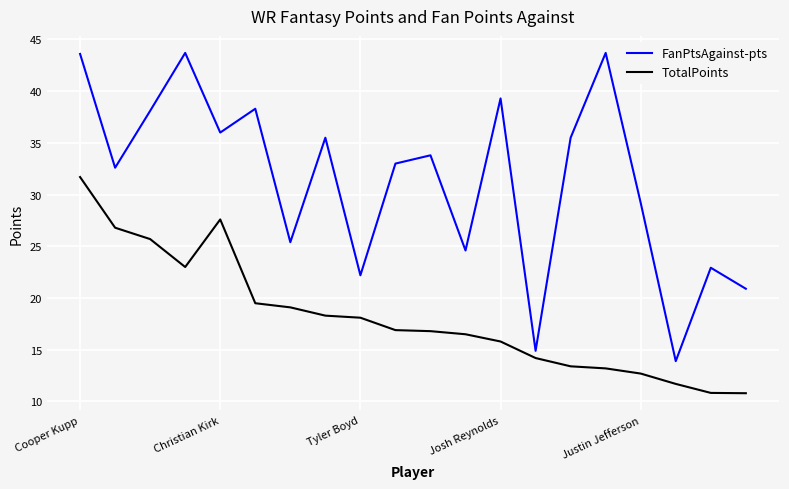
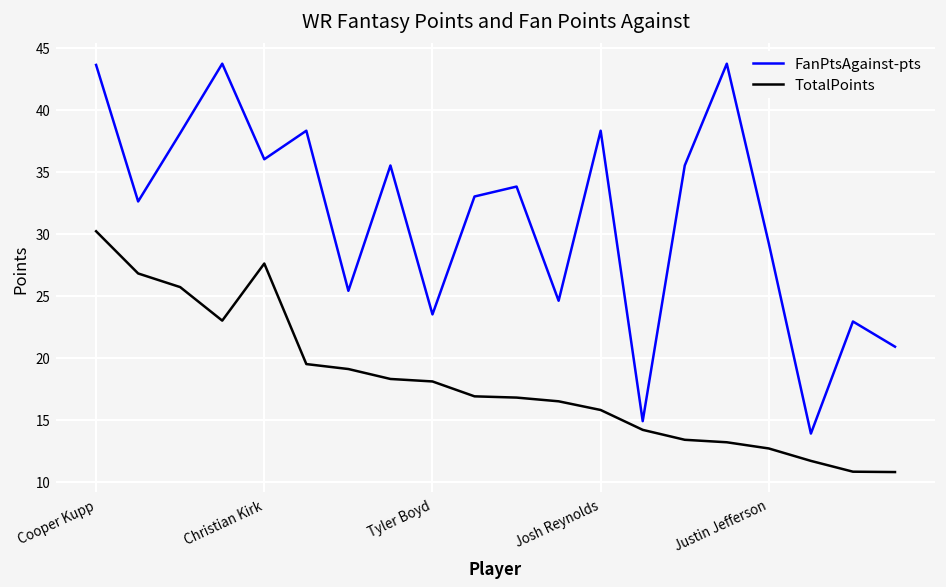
TotalPoints, Cooper Kupp: 31.7 -> 30.2
FanPtsAgainst-pts, Tyler Boyd: 22.2 -> 23.5
FanPtsAgainst-pts, Josh Reynolds: 39.3 -> 38.3
